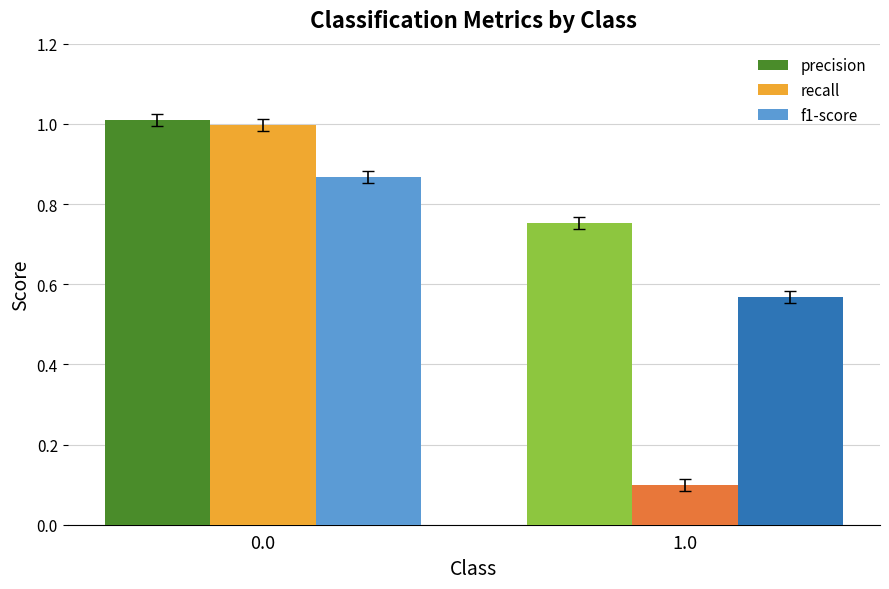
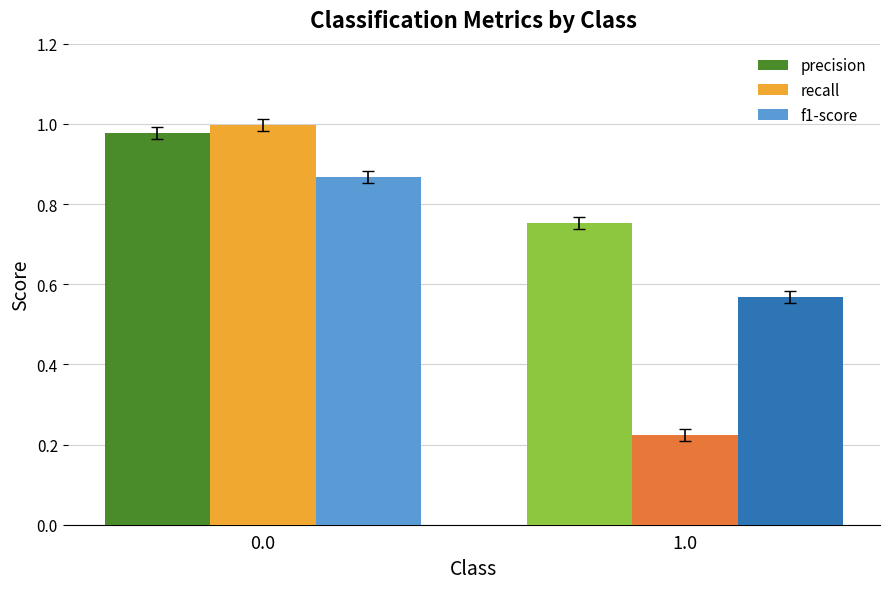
precision, 0.0: 1.01 -> 0.98
recall, 1.0: 0.10 -> 0.22
